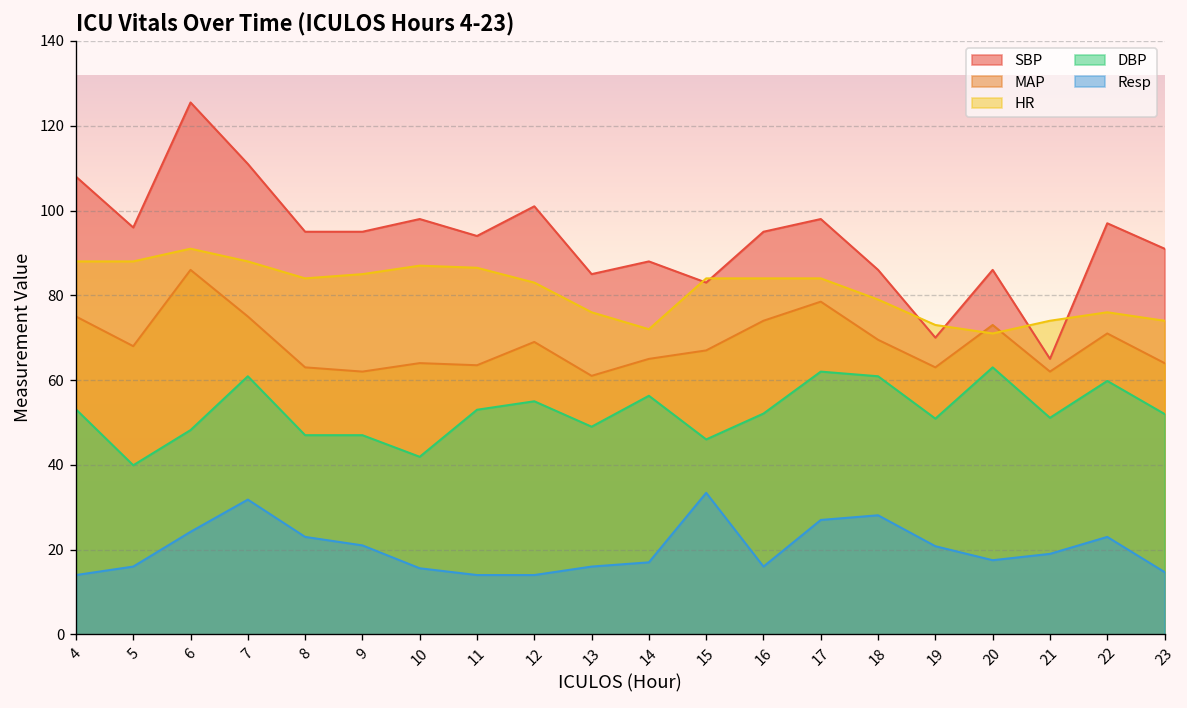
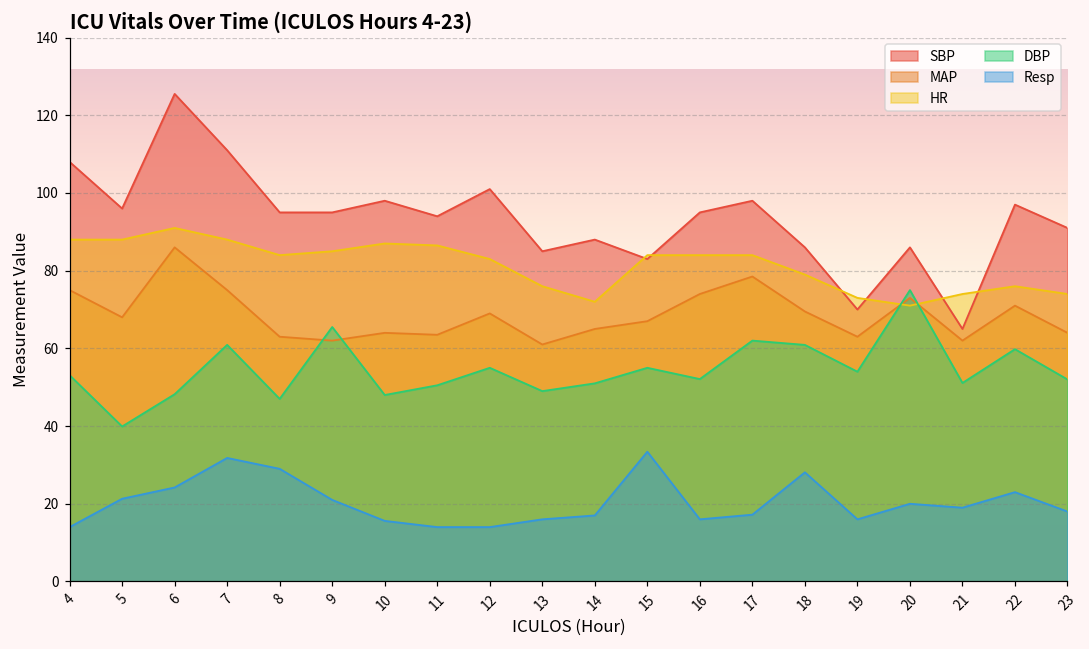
Resp, 5: 16 -> 21
Resp, 8: 23 -> 29
DBP, 9: 47 -> 66
DBP, 10: 42 -> 48
DBP, 11: 53 -> 51
DBP, 14: 56 -> 51
DBP, 15: 46 -> 55
Resp, 17: 27 -> 17
DBP, 19: 51 -> 54
Resp, 19: 21 -> 16
DBP, 20: 63 -> 75
Resp, 20: 18 -> 20
Resp, 23: 15 -> 18
